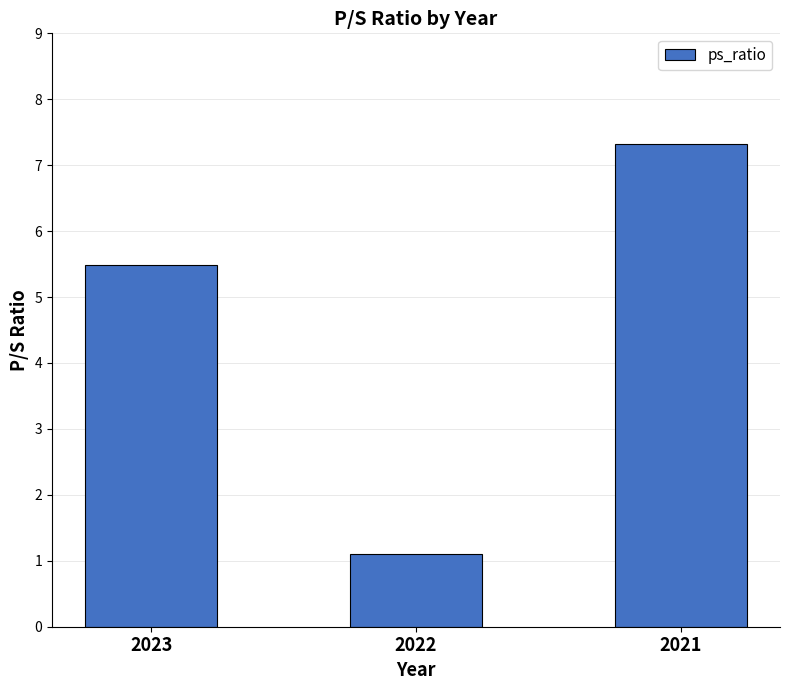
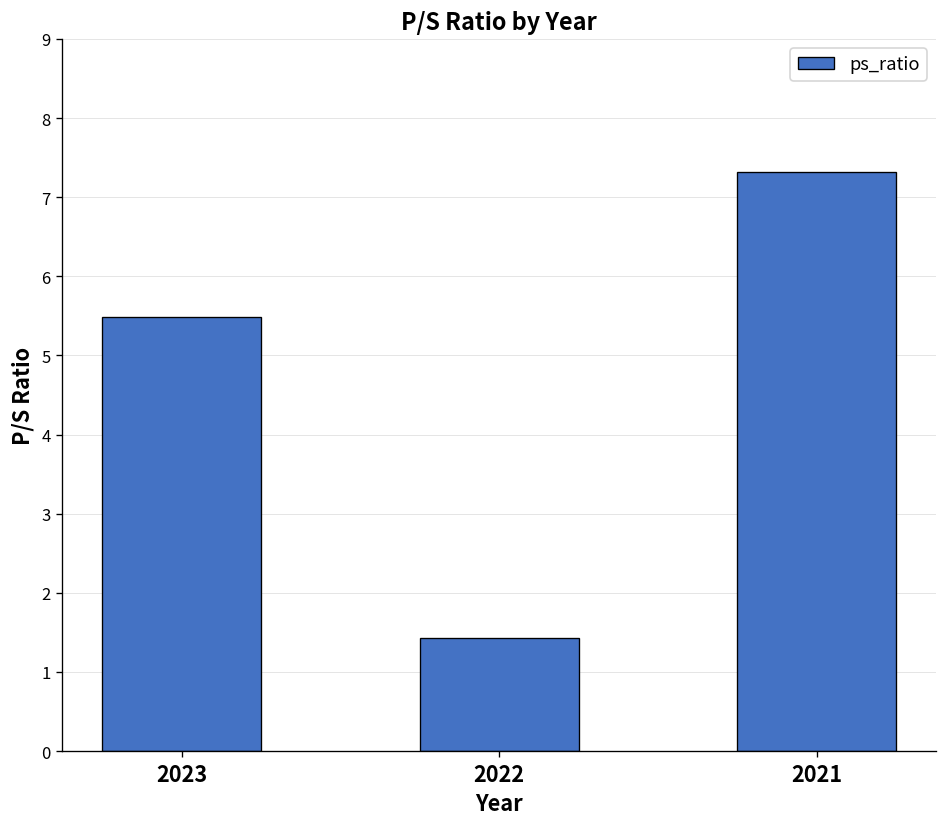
2022: 1.1 -> 1.4
